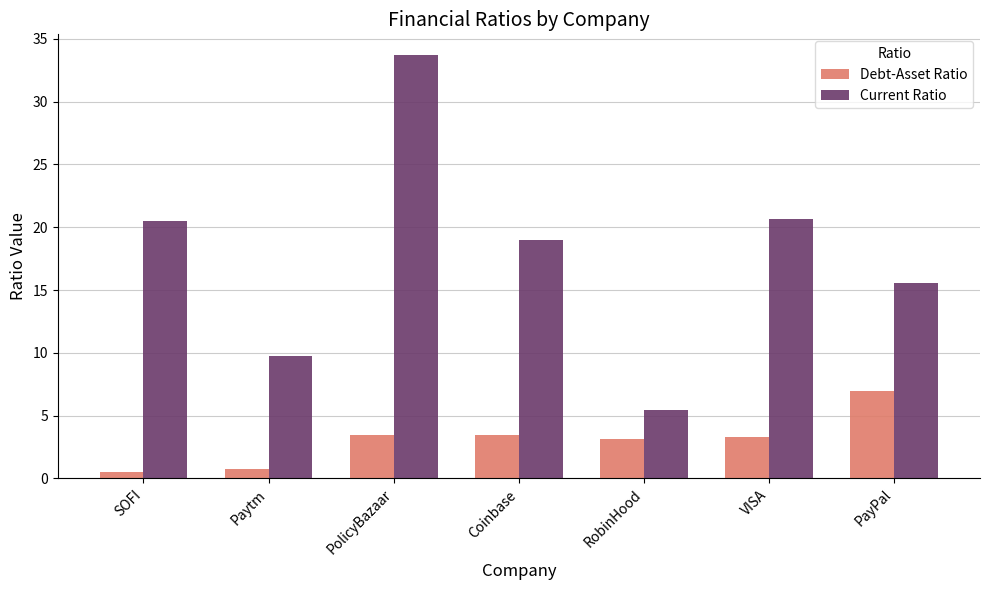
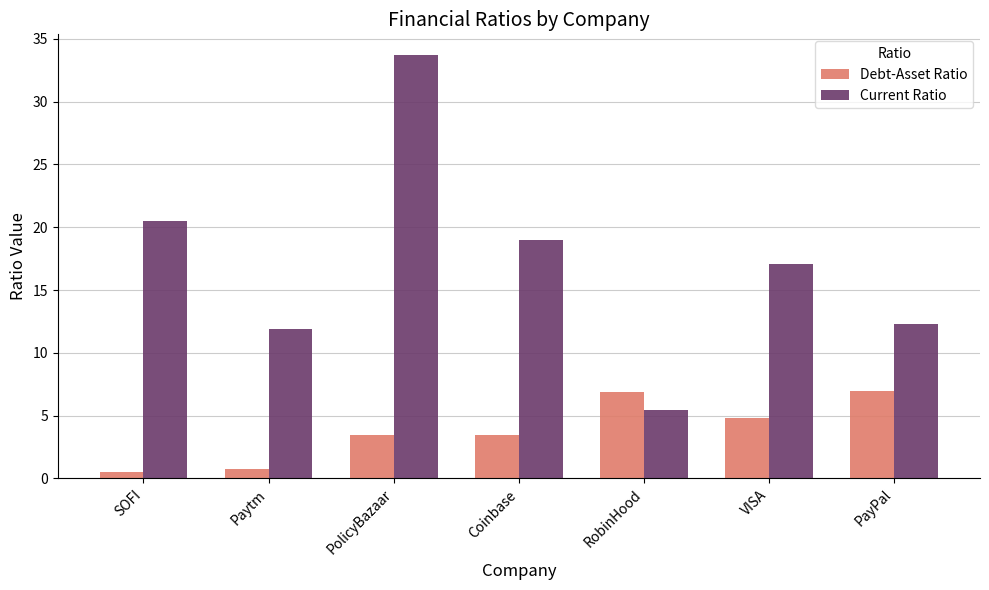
Current Ratio, Paytm: 9.8 -> 11.9
Debt-Asset Ratio, RobinHood: 3.1 -> 6.9
Debt-Asset Ratio, VISA: 3.3 -> 4.8
Current Ratio, VISA: 20.6 -> 17.0
Current Ratio, PayPal: 15.6 -> 12.3
